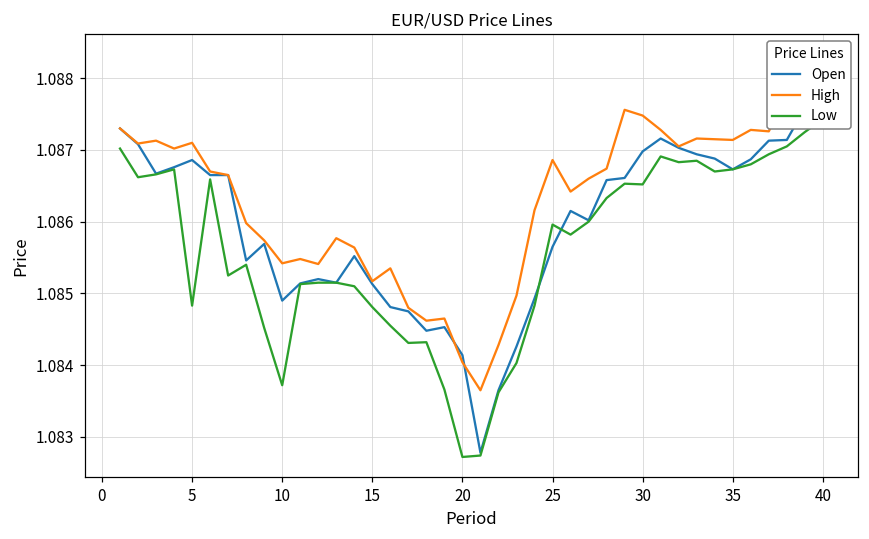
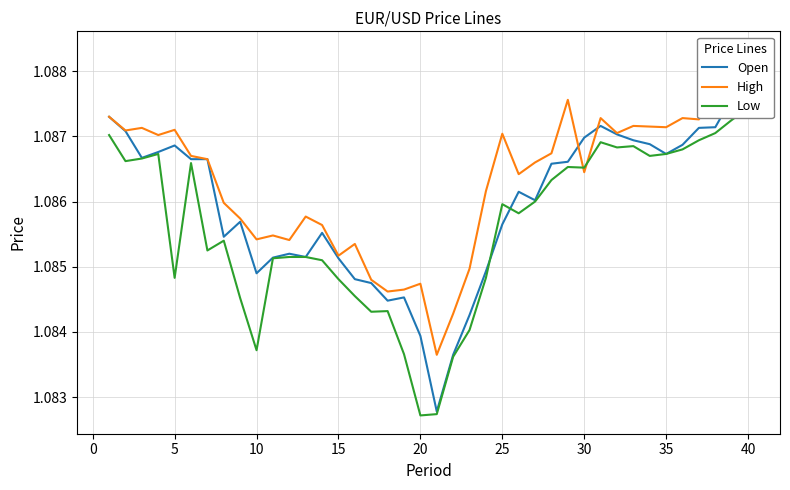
Open, 20: 1.0841 -> 1.0839
High, 20: 1.0840 -> 1.0847
High, 25: 1.0869 -> 1.0870
High, 30: 1.0875 -> 1.0865
